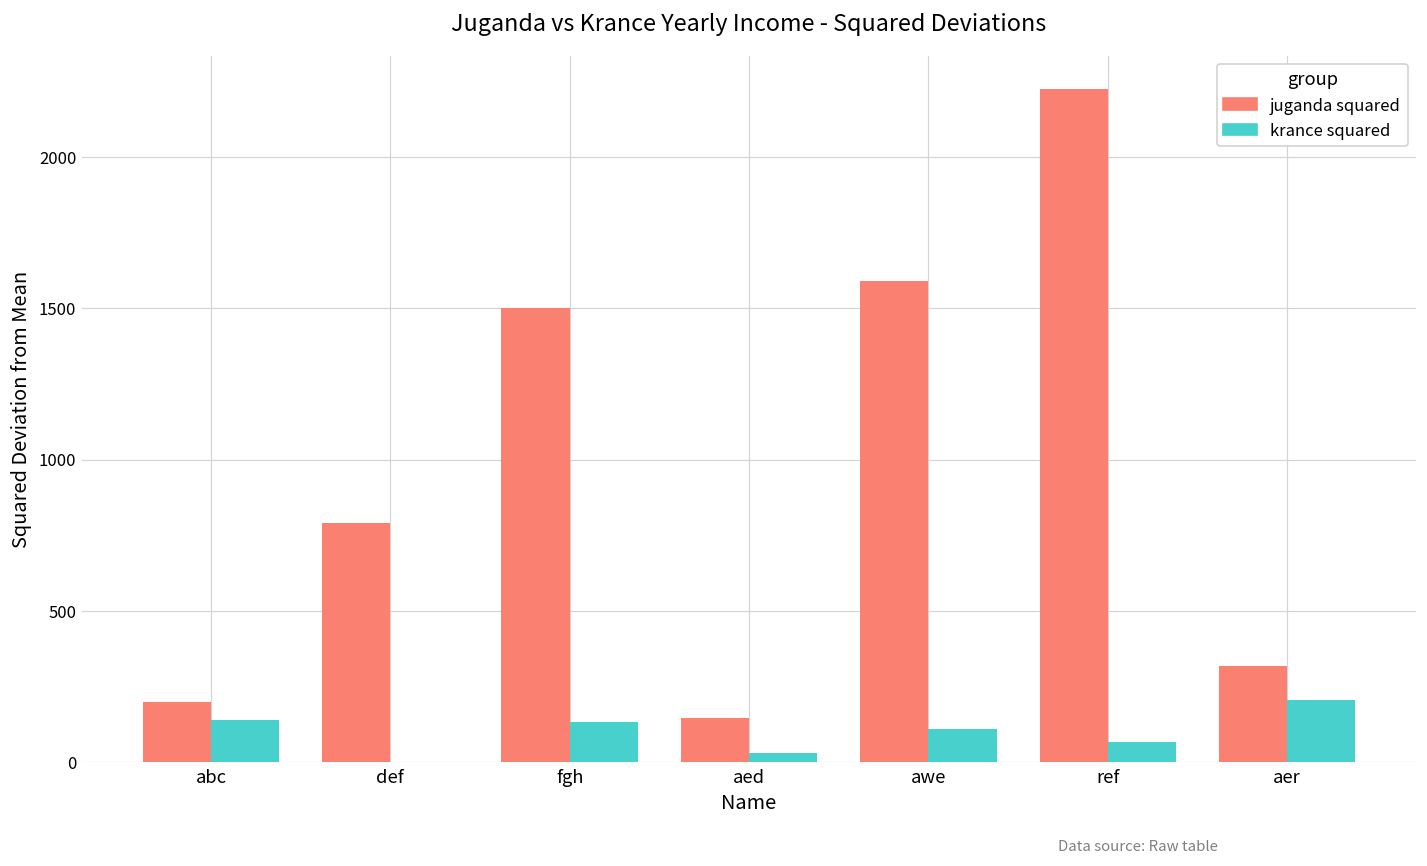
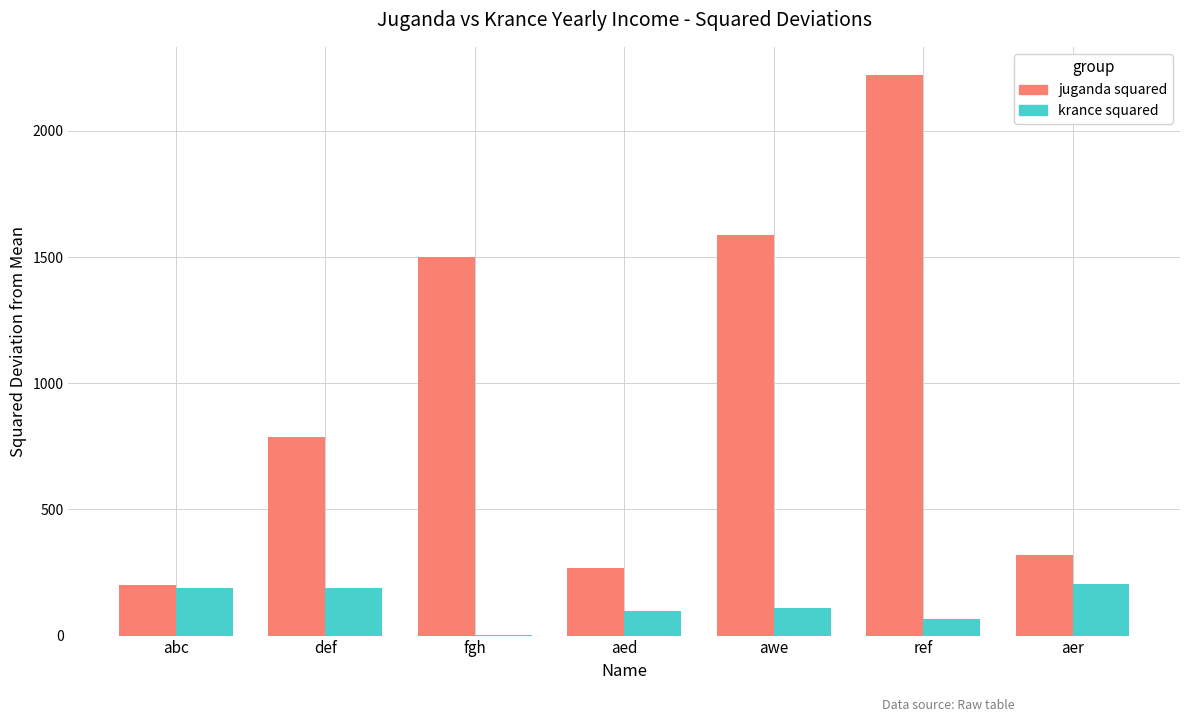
krance squared, abc: 140 -> 190
krance squared, def: 0 -> 190
krance squared, fgh: 130 -> 0
juganda squared, aed: 150 -> 270
krance squared, aed: 30 -> 100
